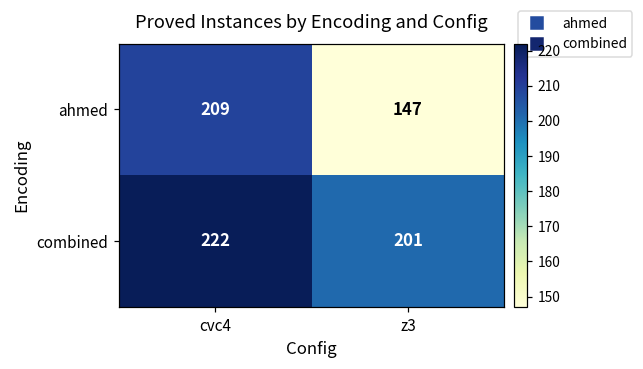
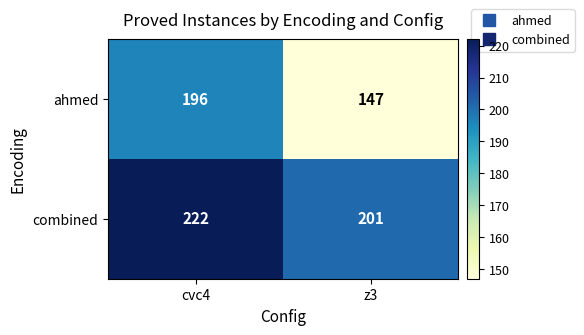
ahmed, cvc4: 209 -> 196
